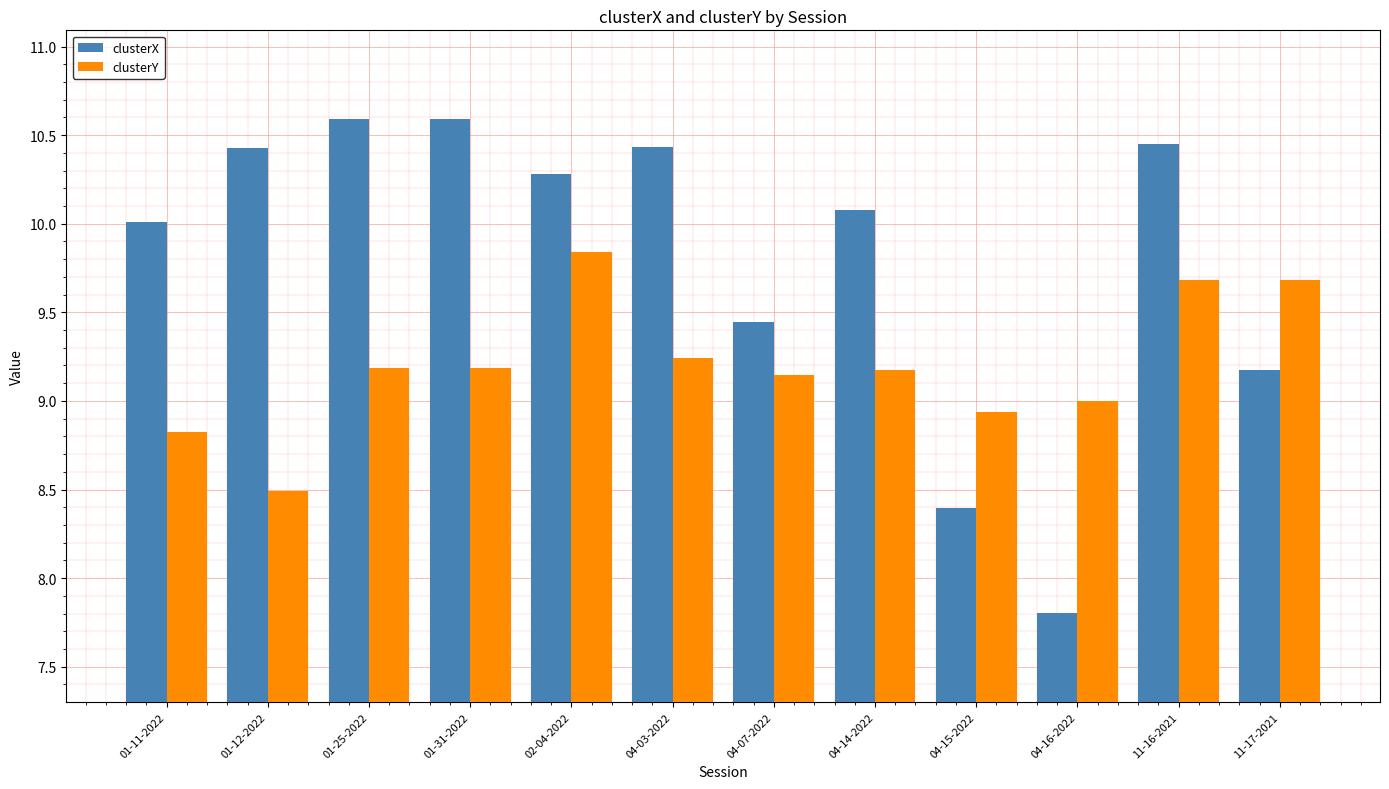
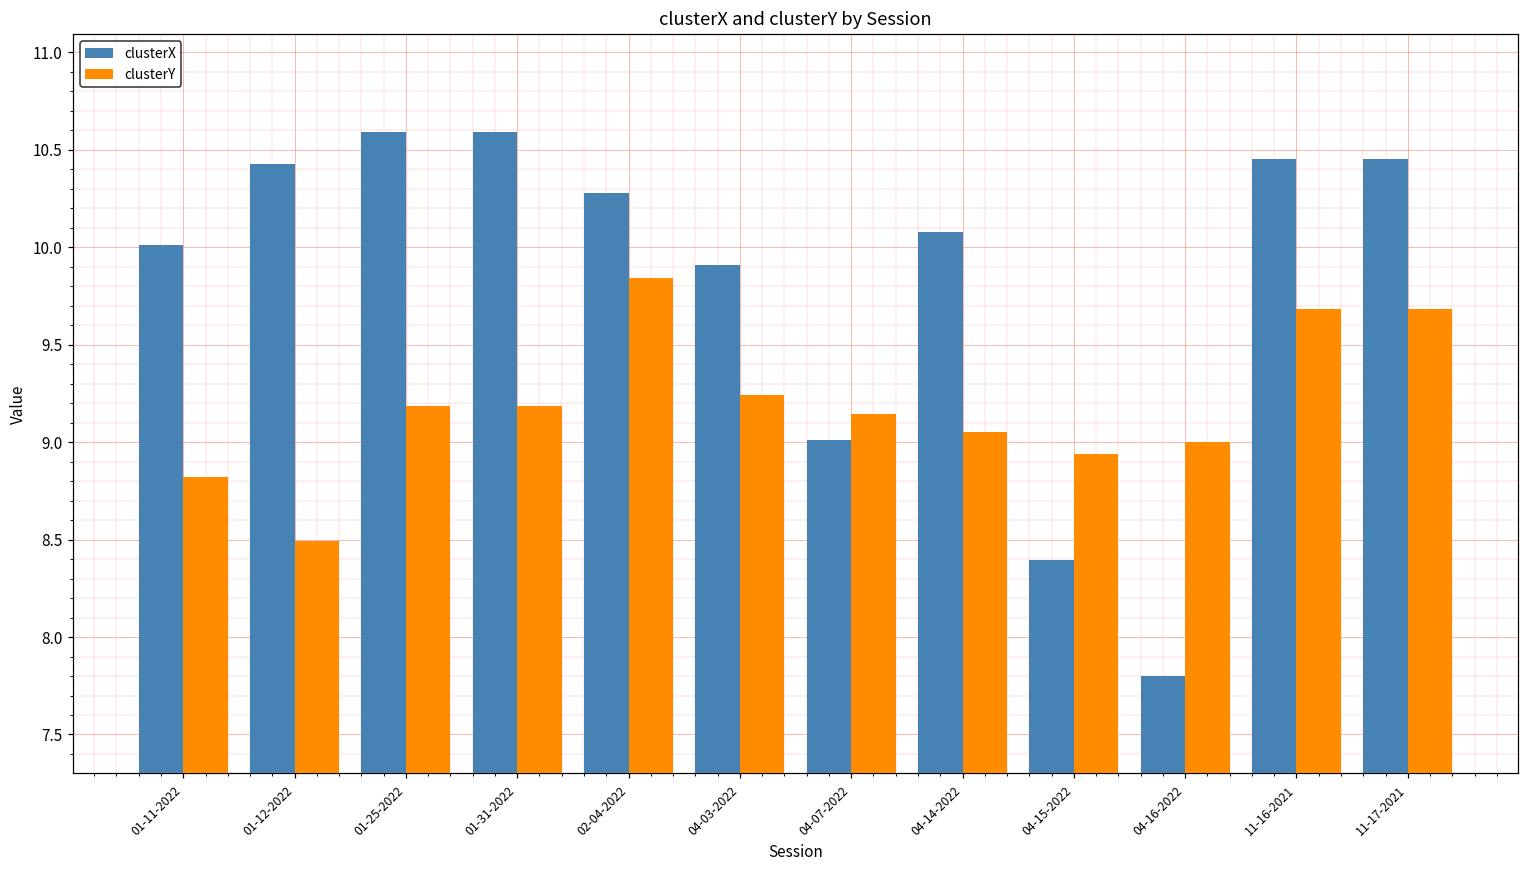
clusterX, 04-03-2022: 10.43 -> 9.91
clusterX, 04-07-2022: 9.45 -> 9.01
clusterY, 04-14-2022: 9.17 -> 9.05
clusterX, 11-17-2021: 9.18 -> 10.45
